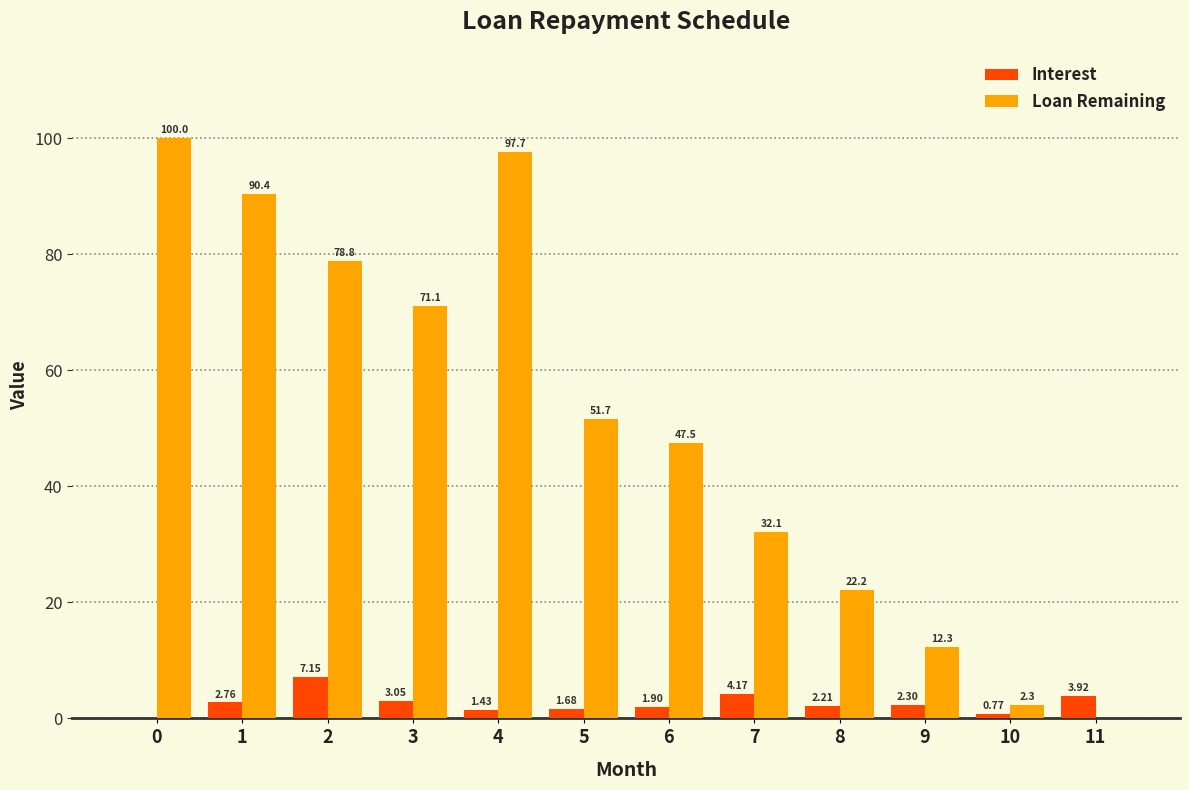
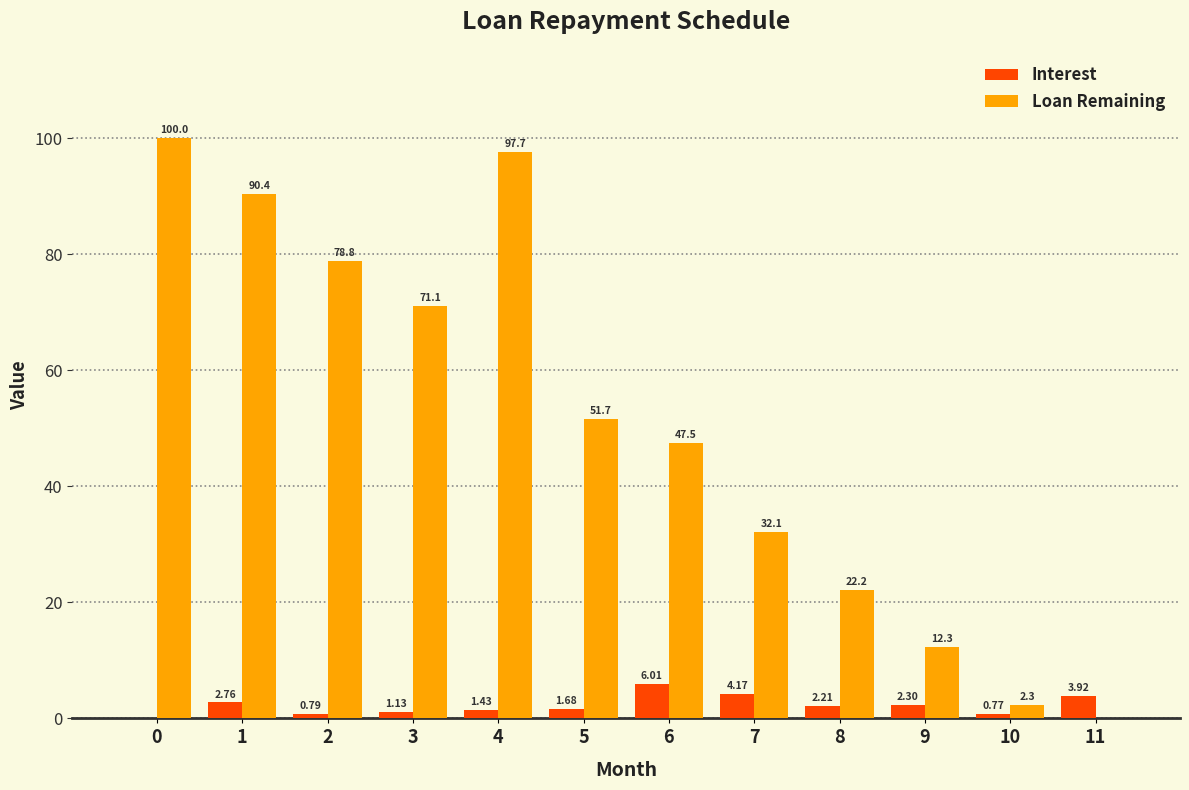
Interest, 2: 7.15 -> 0.79
Interest, 3: 3.05 -> 1.13
Interest, 6: 1.90 -> 6.01
